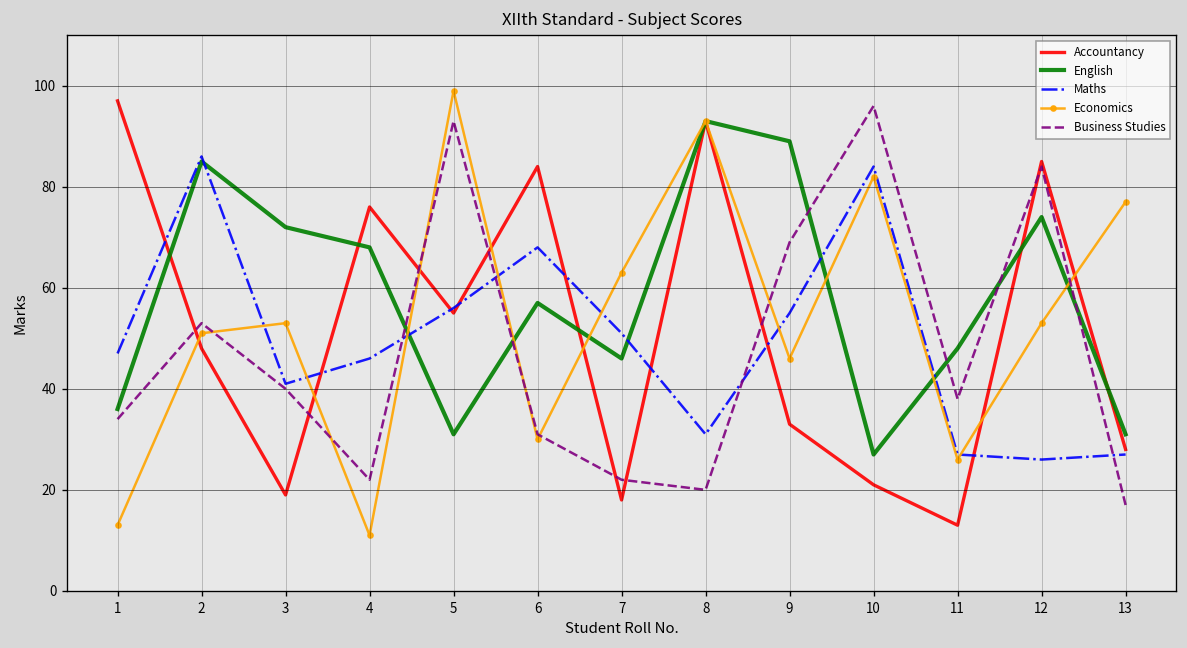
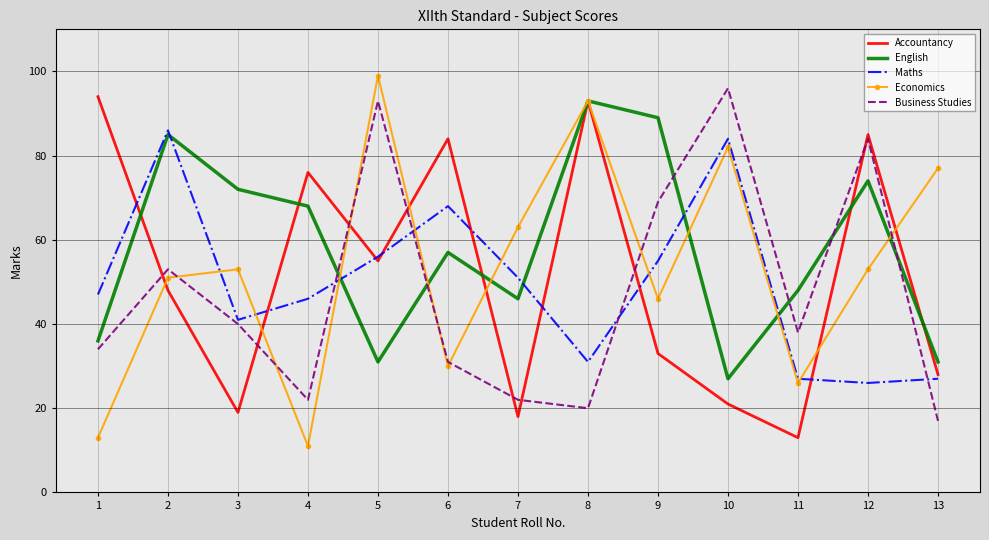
Accountancy, 1: 97 -> 94
